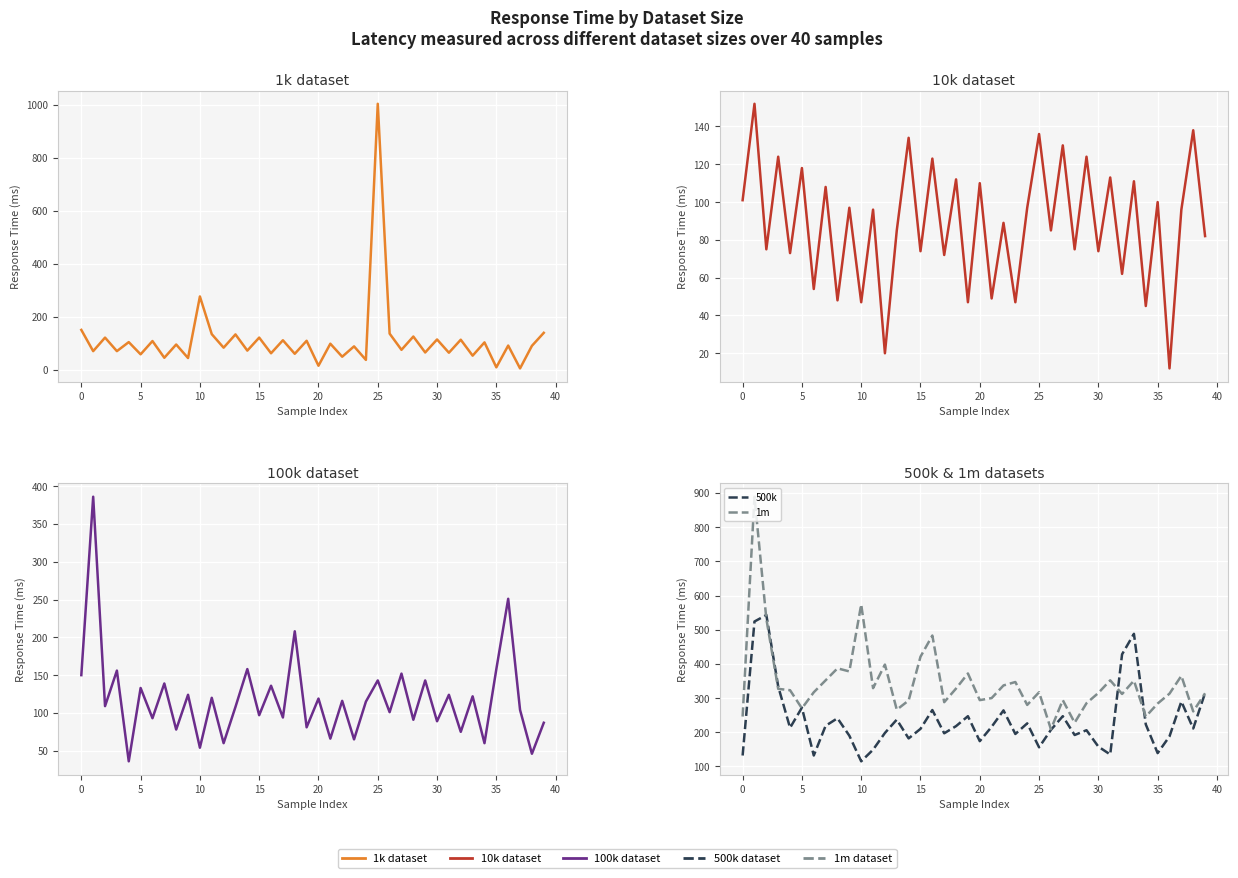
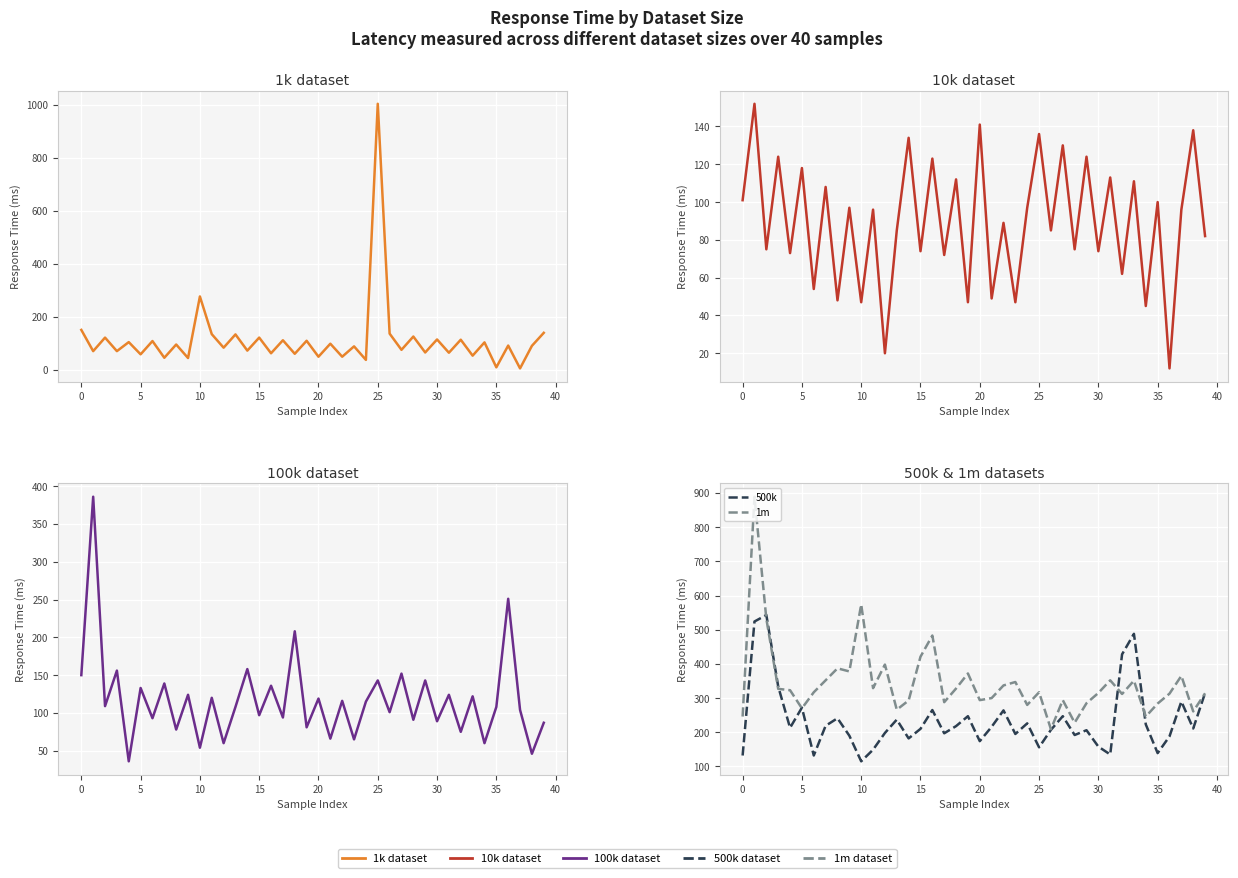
1k dataset, 20: 20 -> 50
10k dataset, 20: 110 -> 141
100k dataset, 35: 160 -> 110
